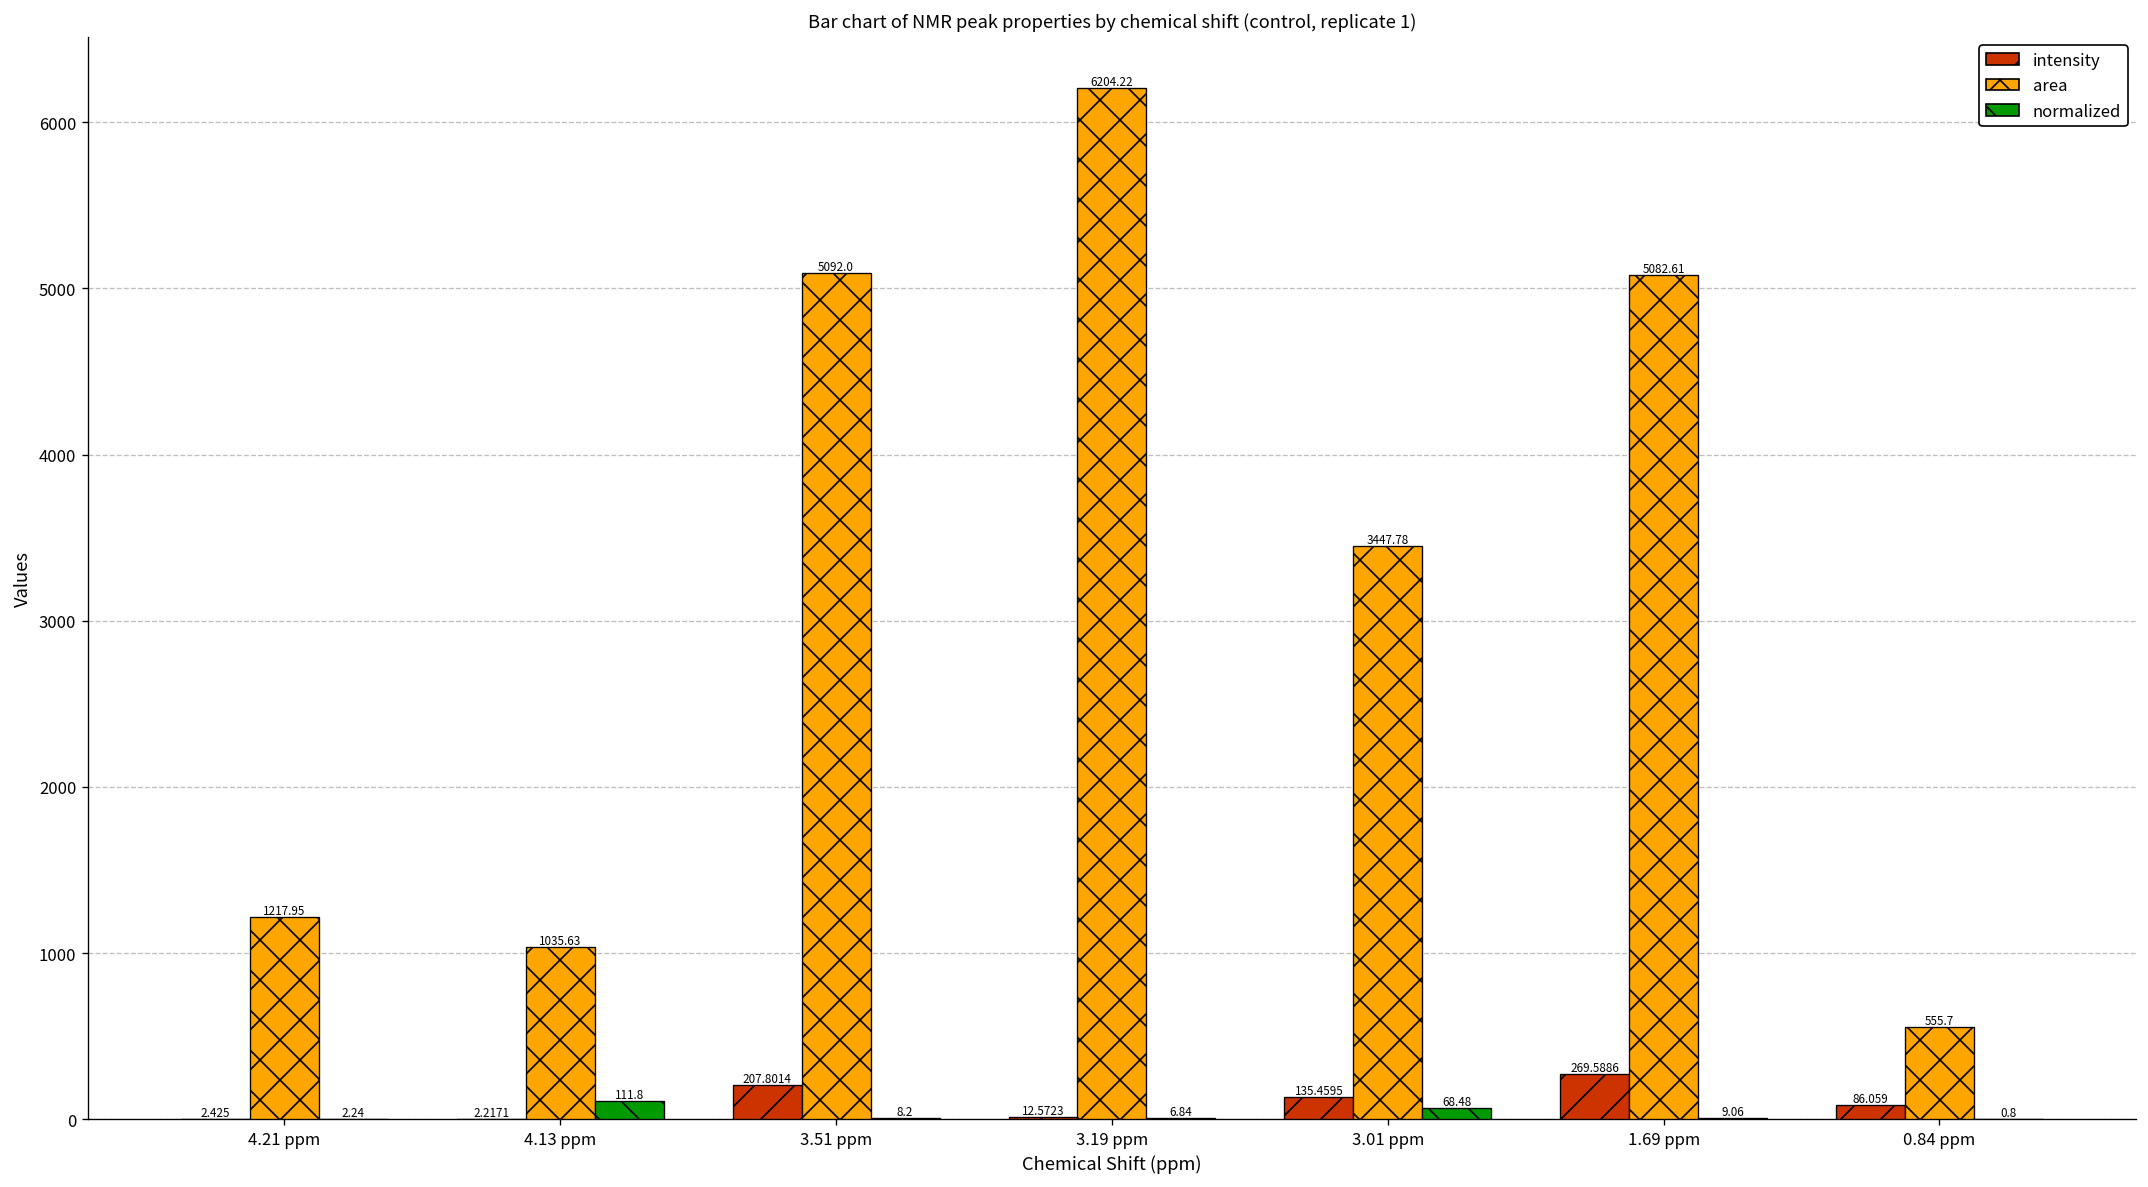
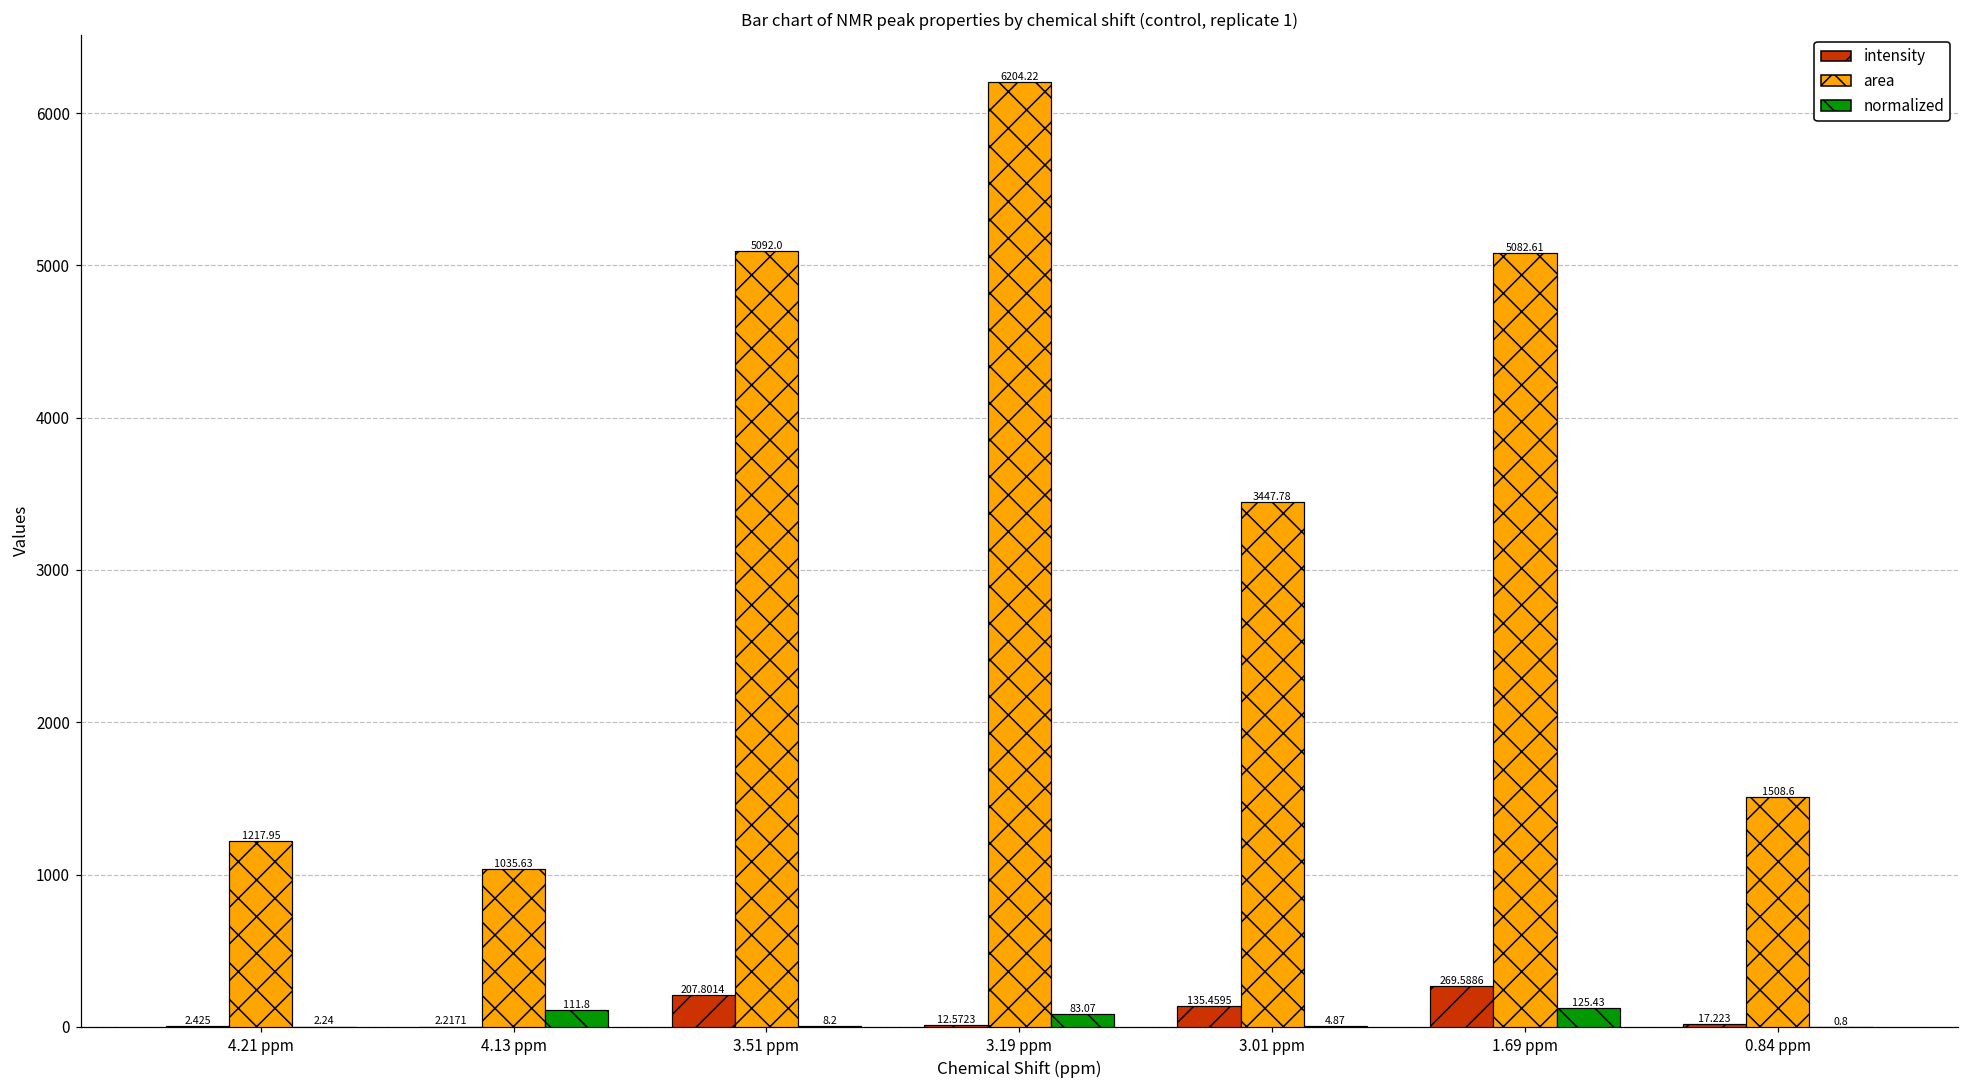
normalized, 3.19 ppm: 6.84 -> 83.07
normalized, 3.01 ppm: 68.48 -> 4.87
normalized, 1.69 ppm: 9.06 -> 125.43
intensity, 0.84 ppm: 86.059 -> 17.223
area, 0.84 ppm: 555.7 -> 1508.6
